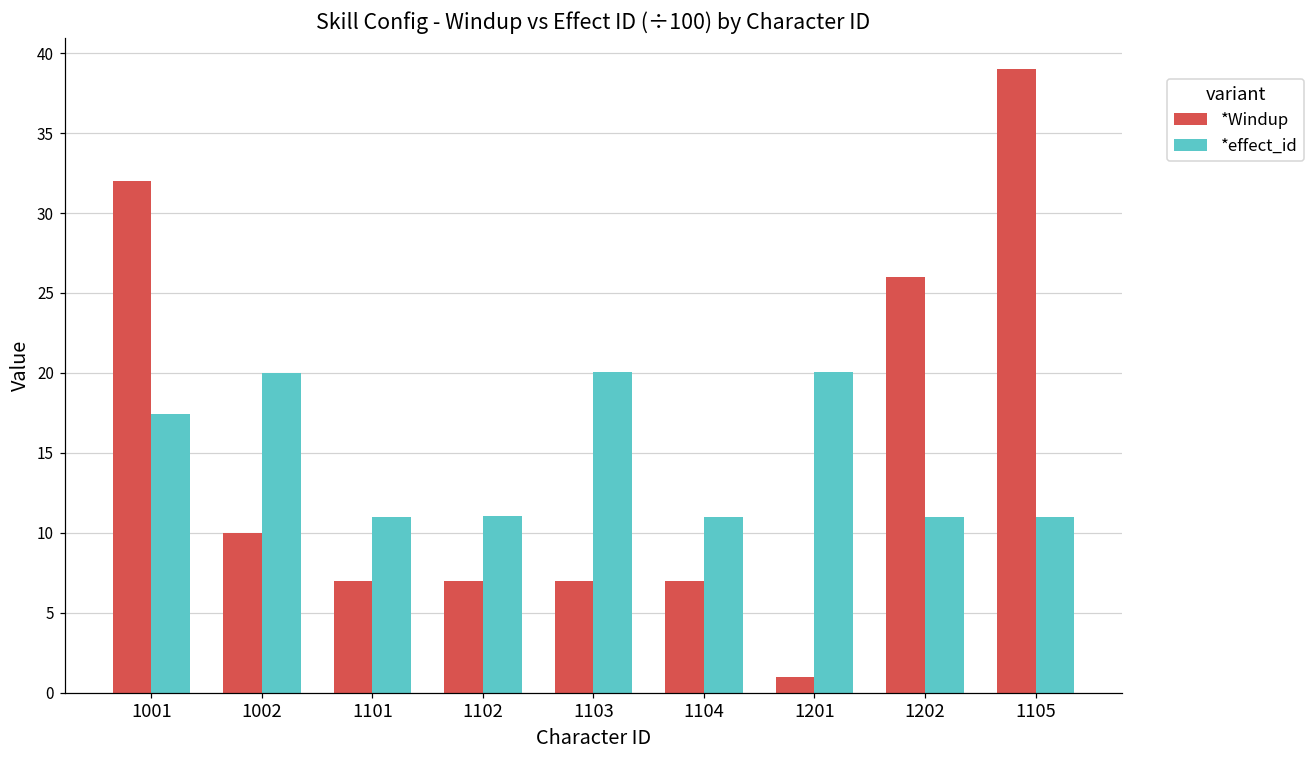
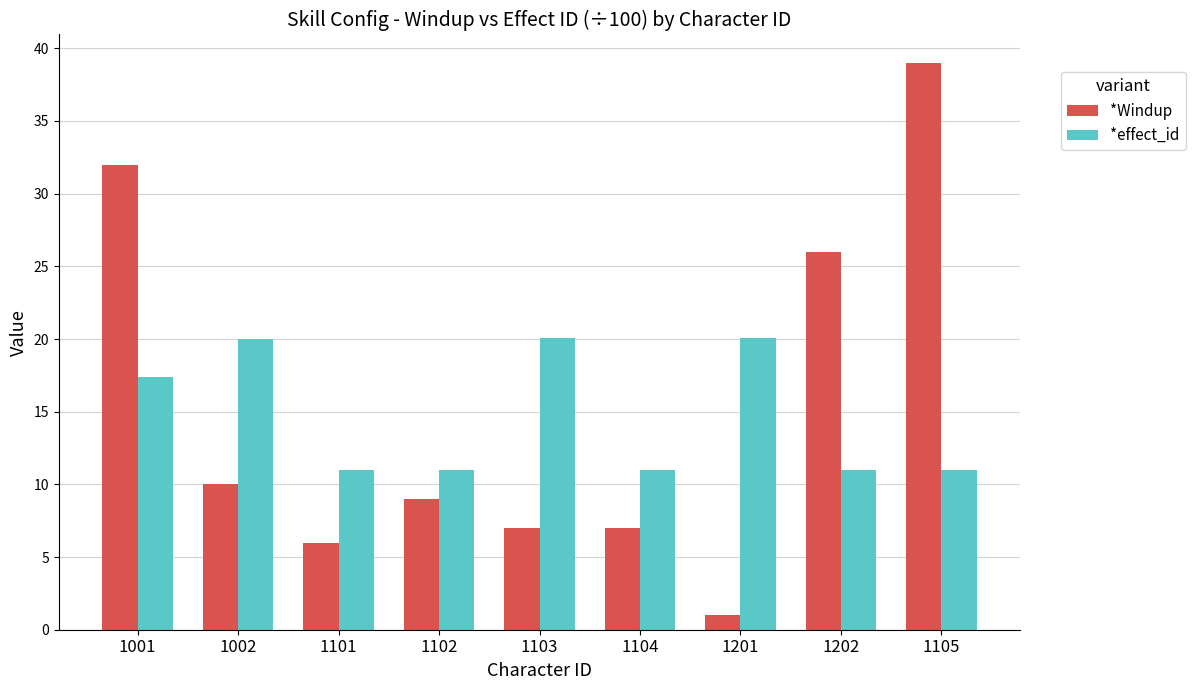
*Windup, 1101: 7 -> 6
*Windup, 1102: 7 -> 9
